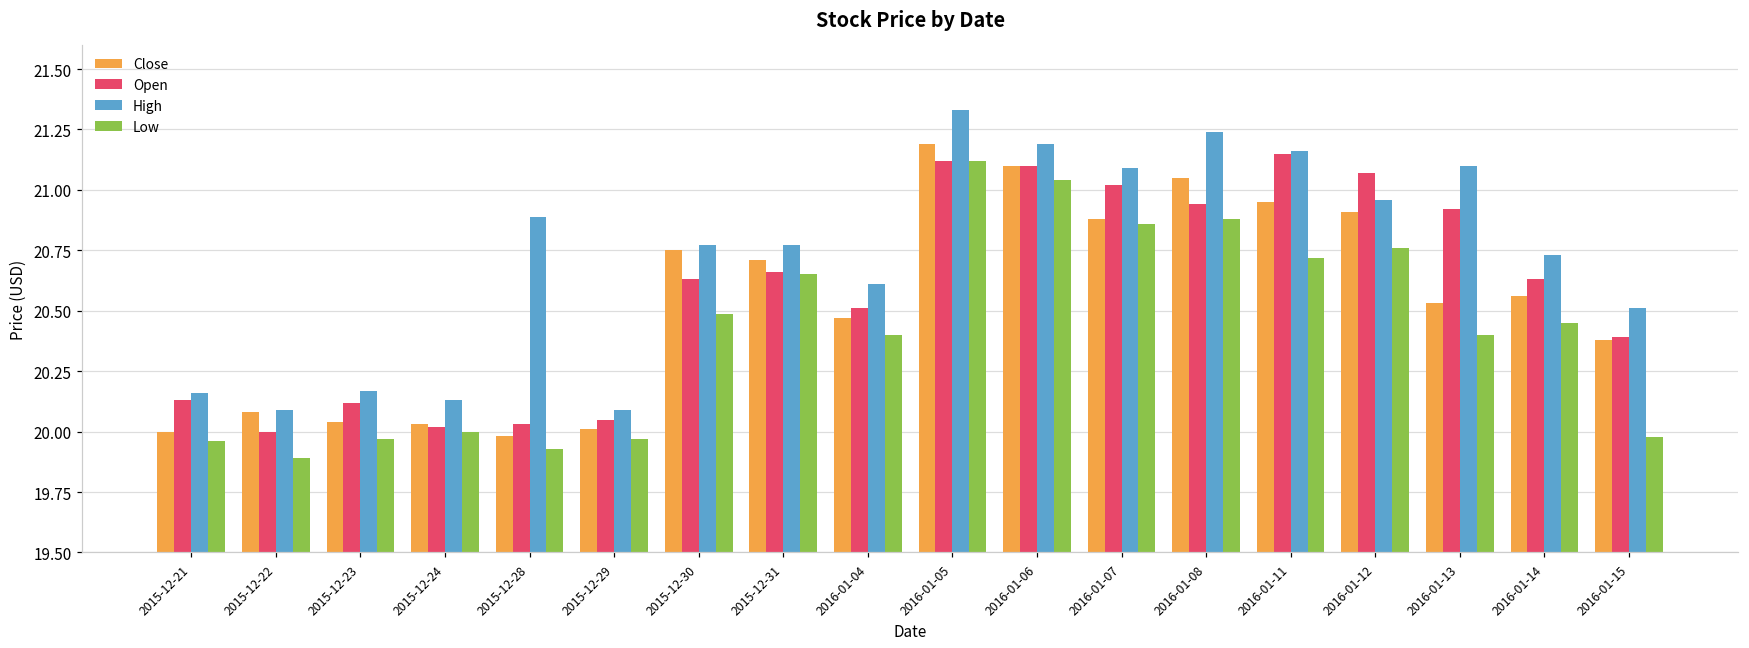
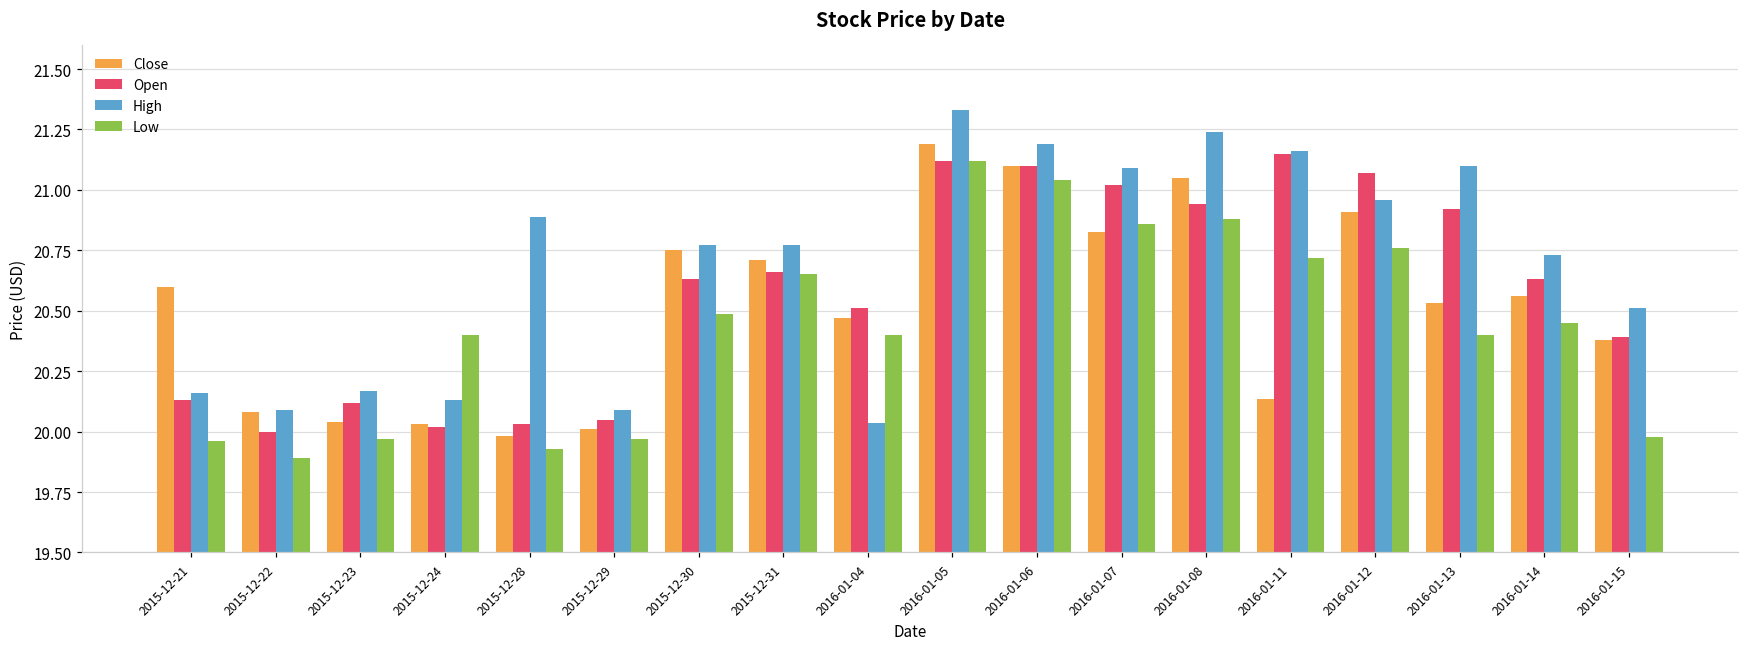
Close, 2015-12-21: 20.0 -> 20.6
Low, 2015-12-24: 20.0 -> 20.4
High, 2016-01-04: 20.61 -> 20.04
Close, 2016-01-07: 20.88 -> 20.83
Close, 2016-01-11: 20.95 -> 20.14
